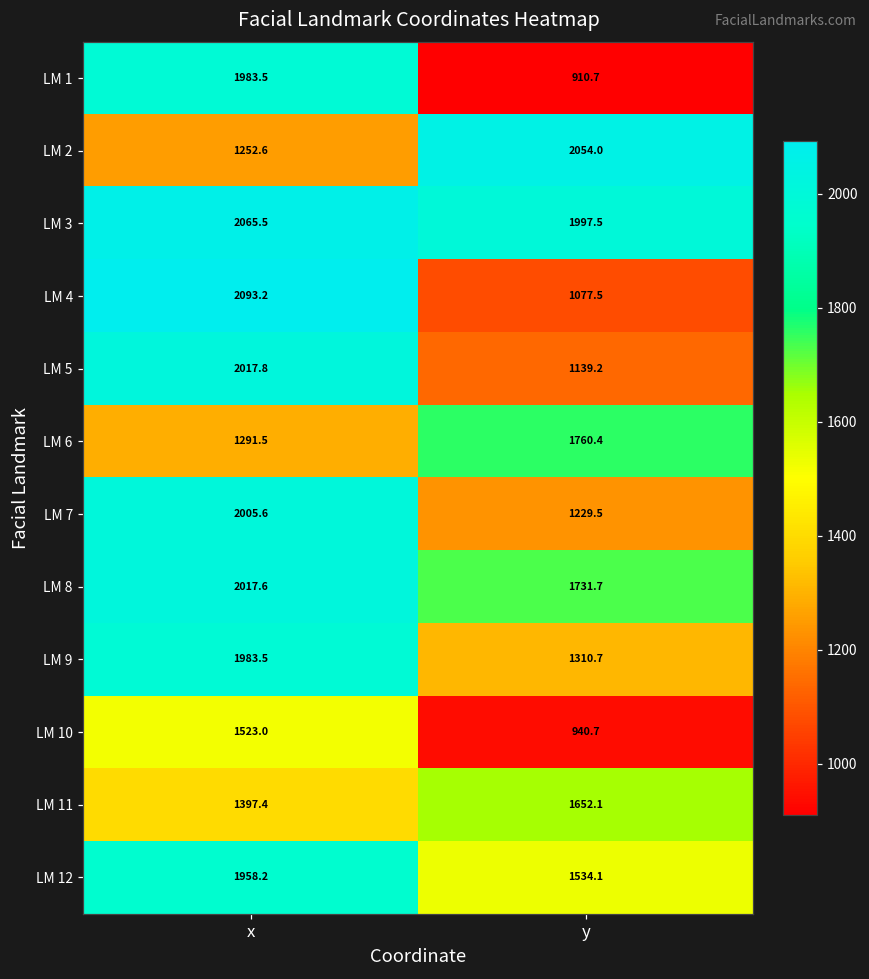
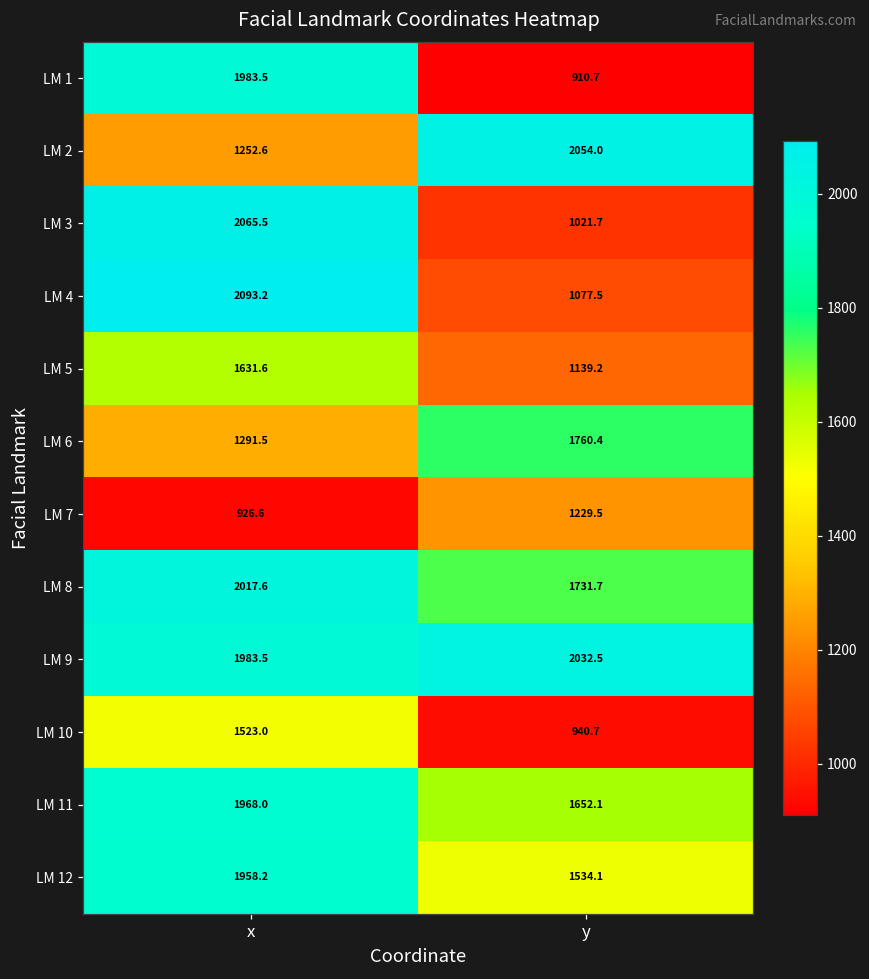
LM 3, y: 1997.5 -> 1021.7
LM 5, x: 2017.8 -> 1631.6
LM 7, x: 2005.6 -> 926.6
LM 9, y: 1310.7 -> 2032.5
LM 11, x: 1397.4 -> 1968.0
